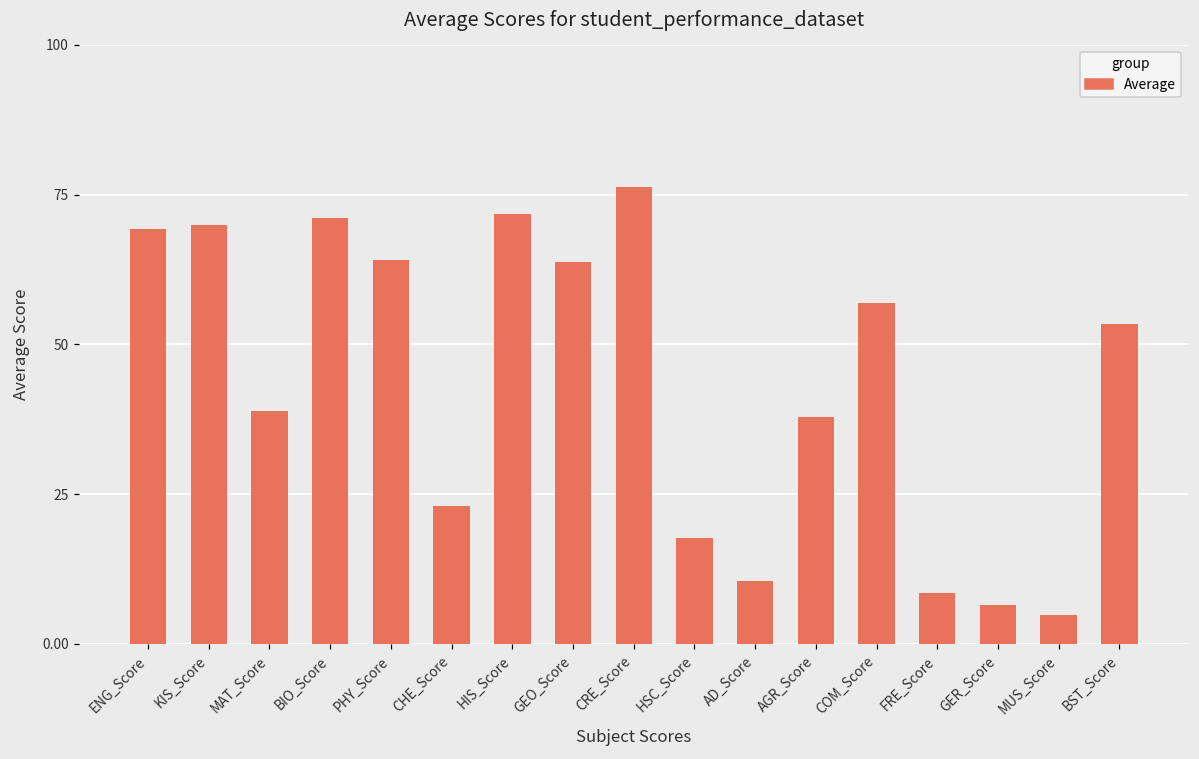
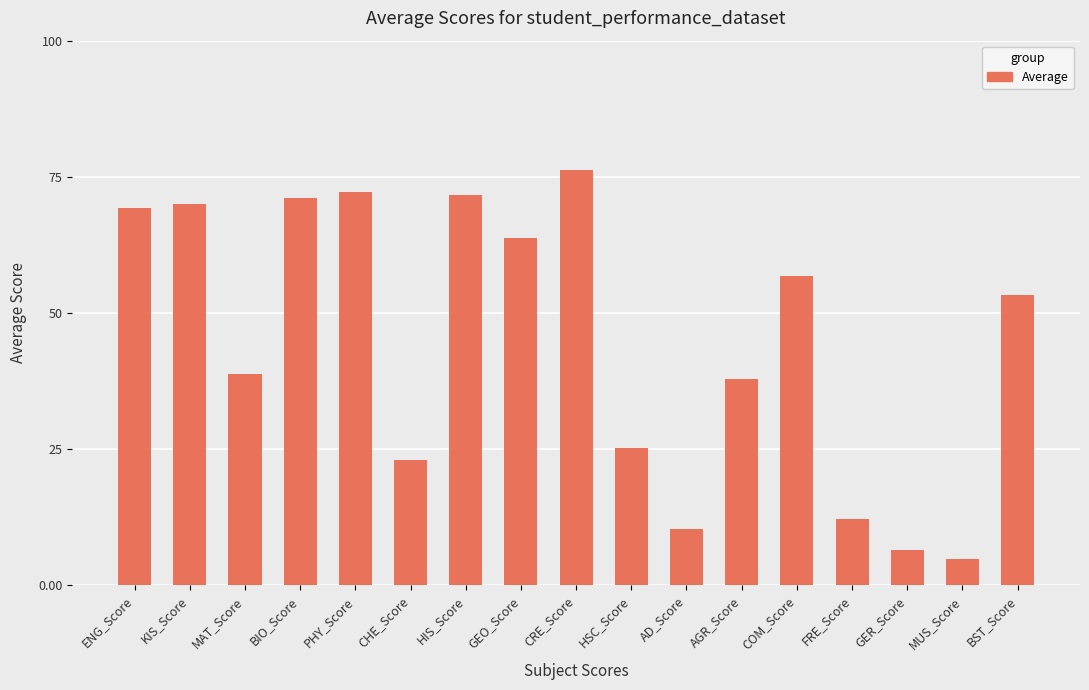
PHY_Score: 64 -> 72
HSC_Score: 18 -> 25
FRE_Score: 9 -> 12
